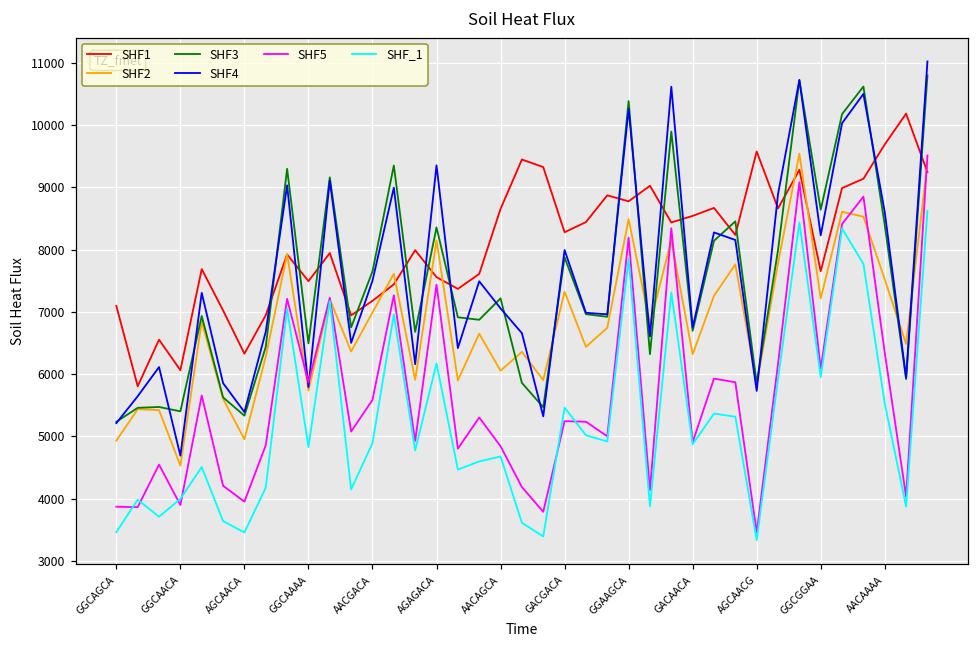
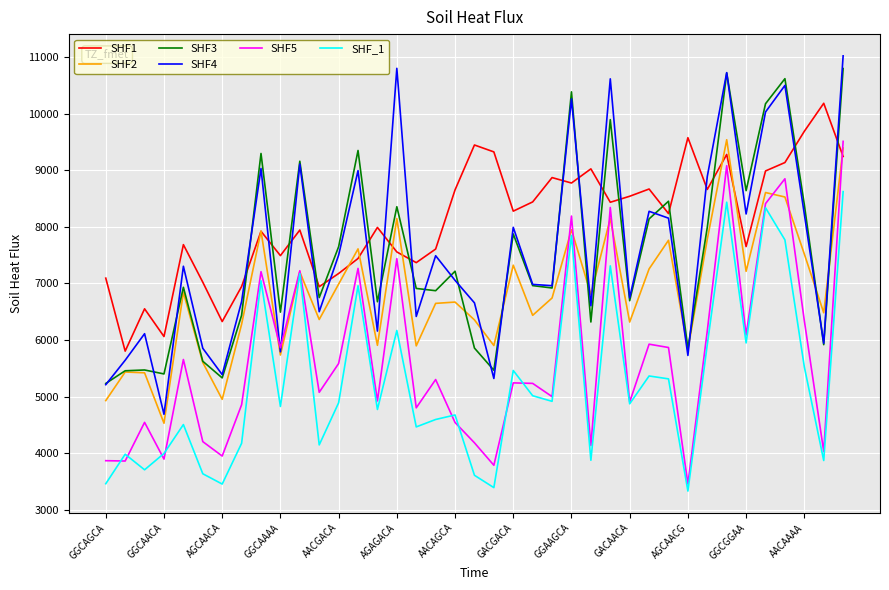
SHF4, AGAGACA: 9400 -> 10800
SHF2, AACAGCA: 6100 -> 6700
SHF5, AACAGCA: 4800 -> 4500
SHF2, GGAAGCA: 8500 -> 8000
SHF4, AACAAAA: 8600 -> 8200
